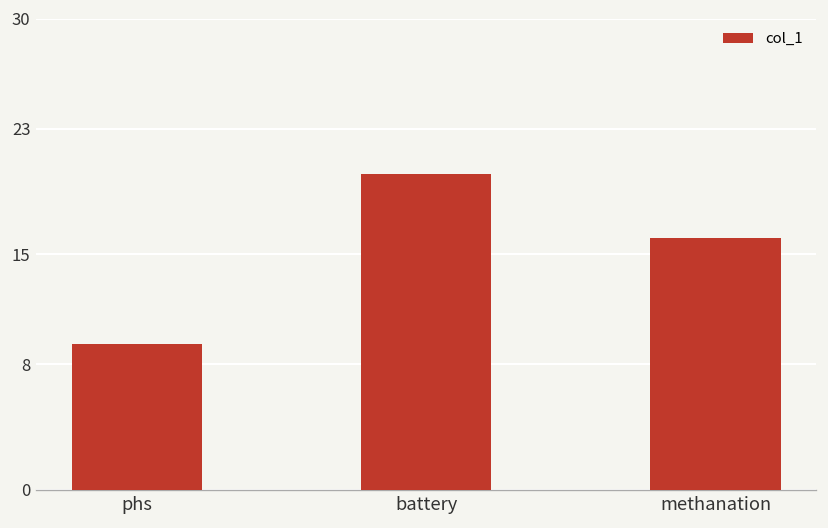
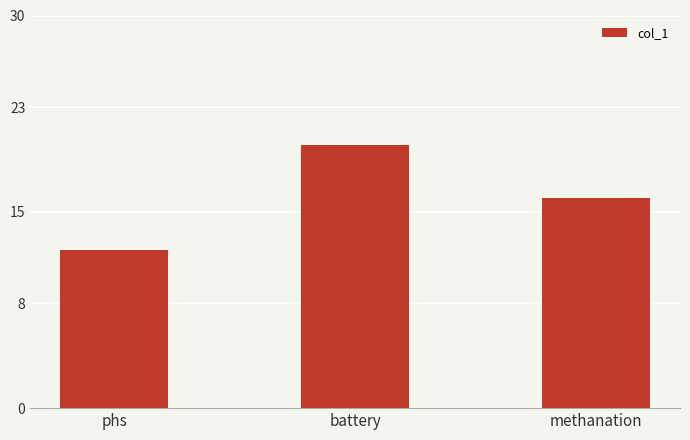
phs: 9.3 -> 12.1
